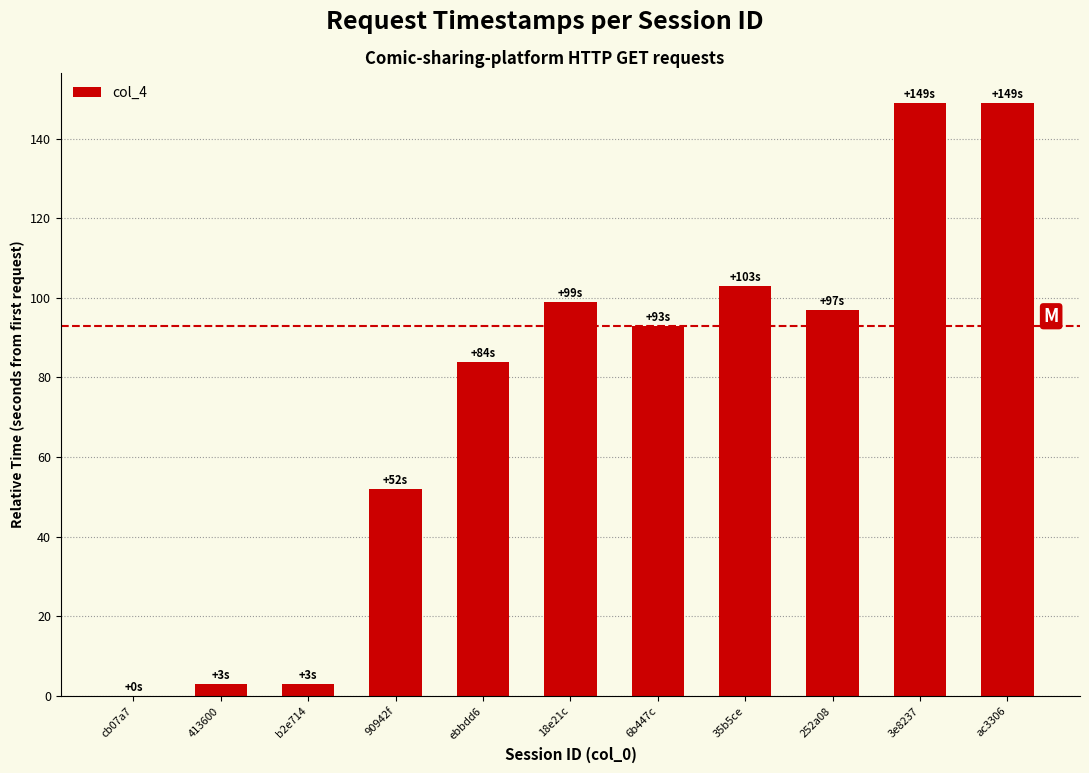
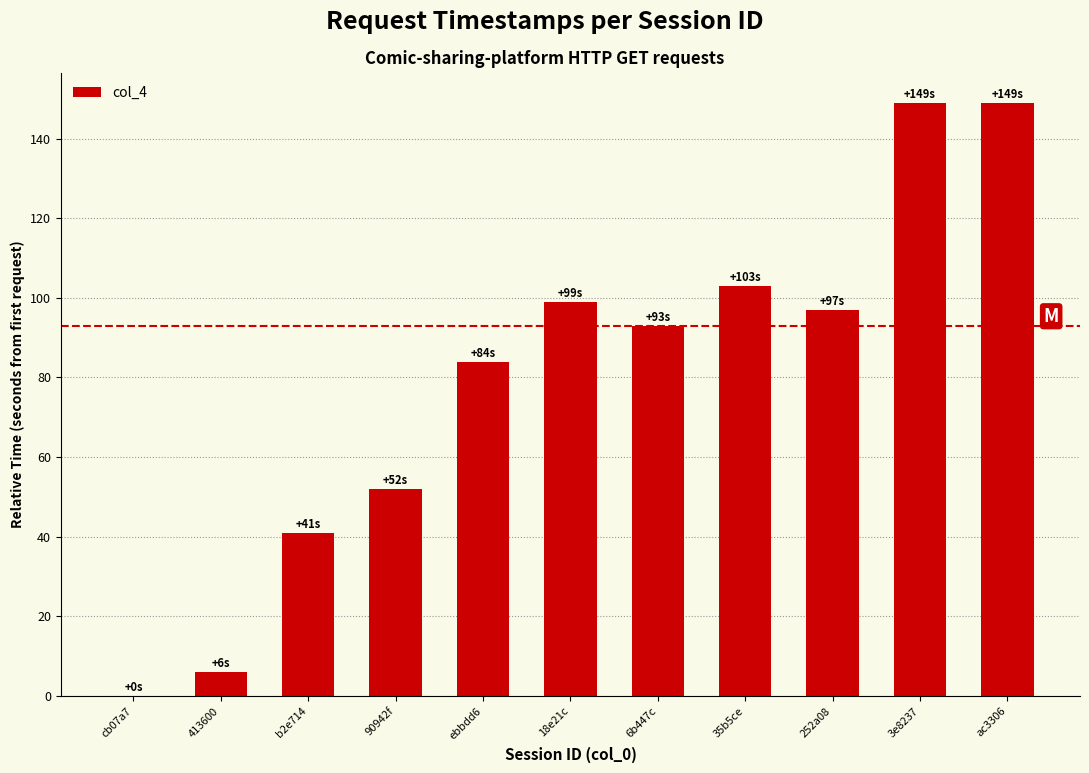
413600: +3s -> +6s
b2e714: +3s -> +41s
